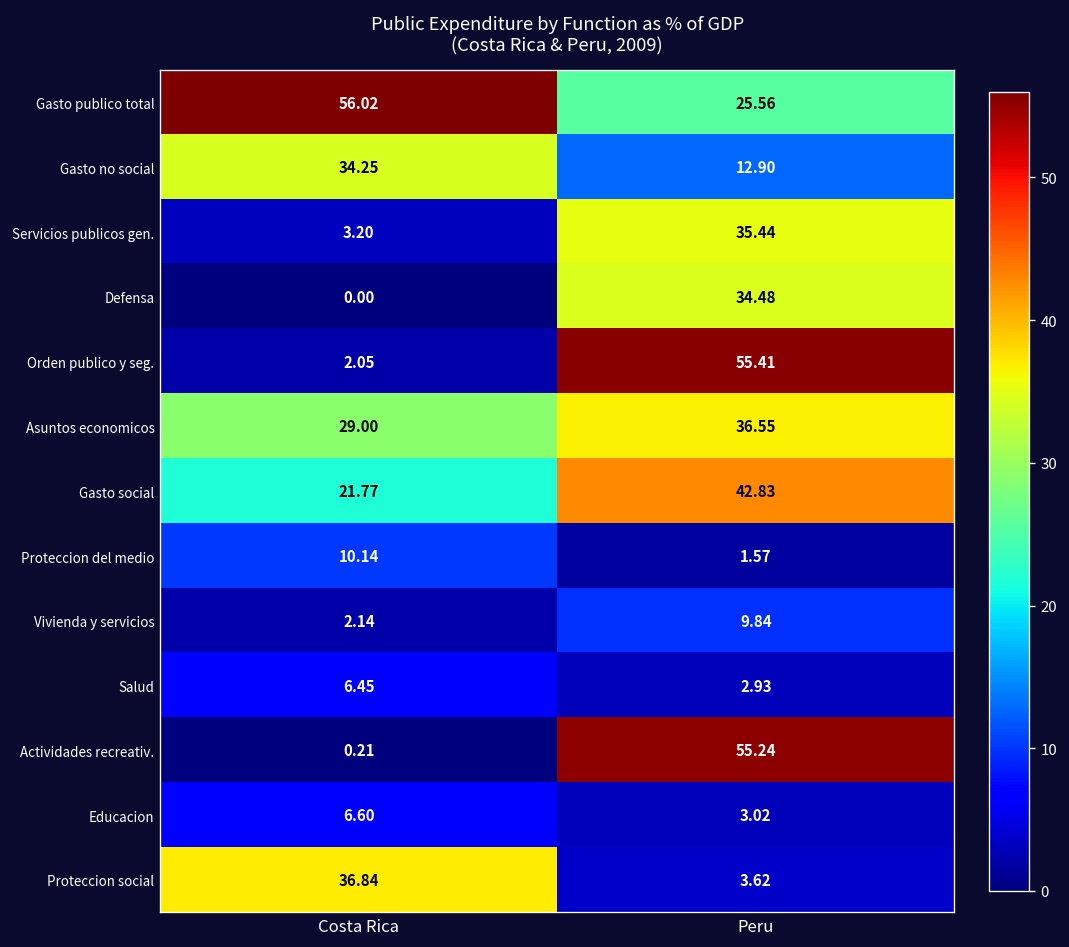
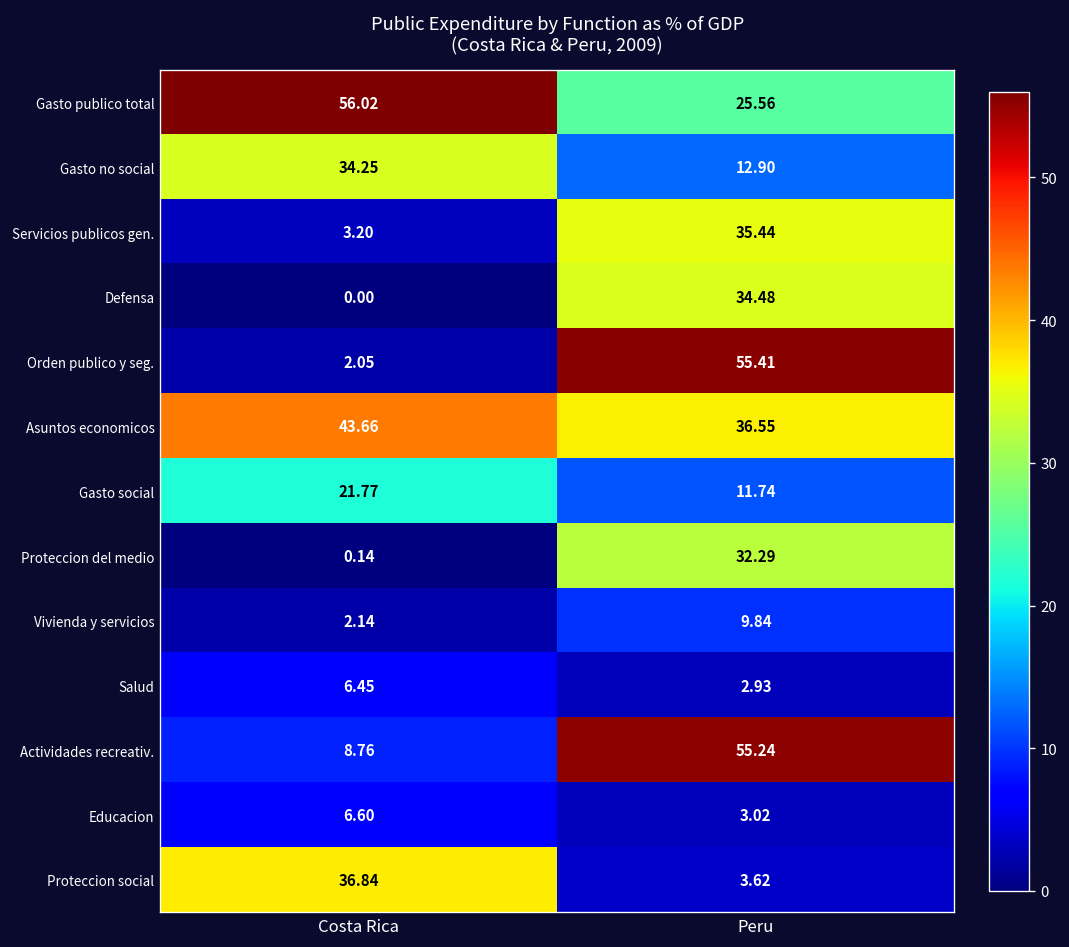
Asuntos economicos, Costa Rica: 29.00 -> 43.66
Gasto social, Peru: 42.83 -> 11.74
Proteccion del medio, Costa Rica: 10.14 -> 0.14
Proteccion del medio, Peru: 1.57 -> 32.29
Actividades recreativ., Costa Rica: 0.21 -> 8.76
